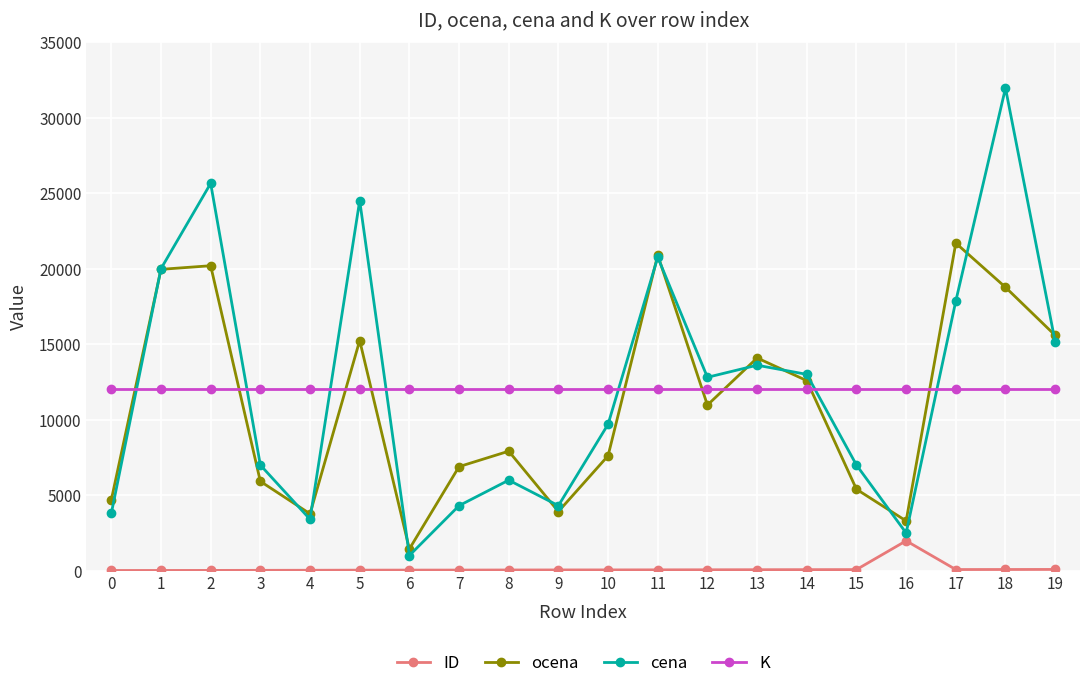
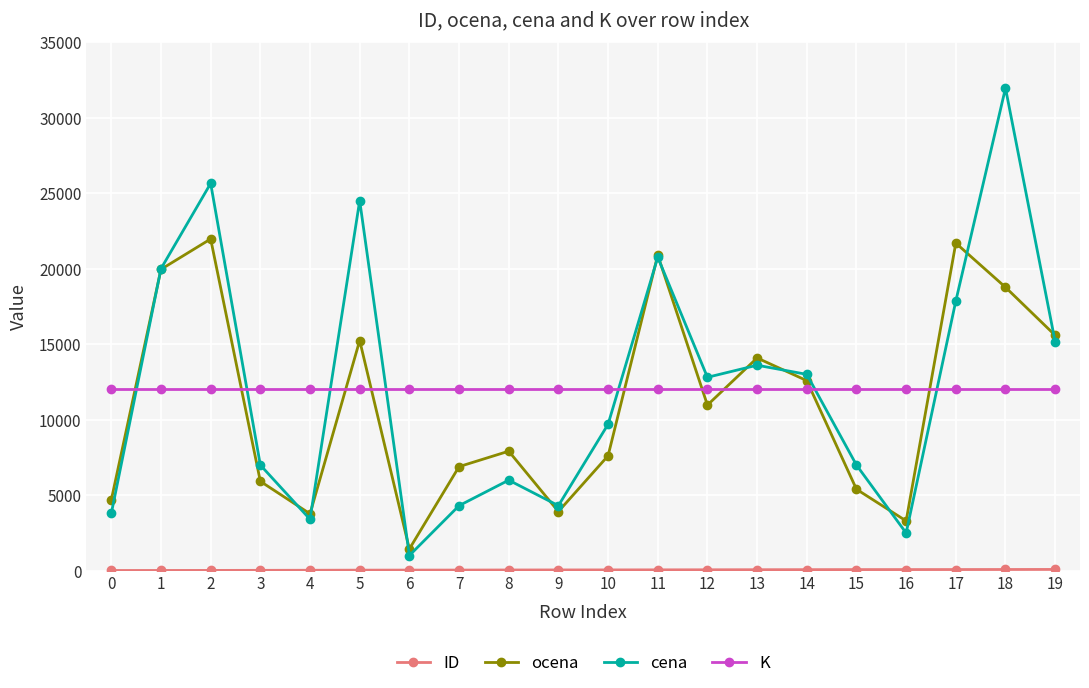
ocena, 2: 20200 -> 22000
ID, 16: 2000 -> 100
